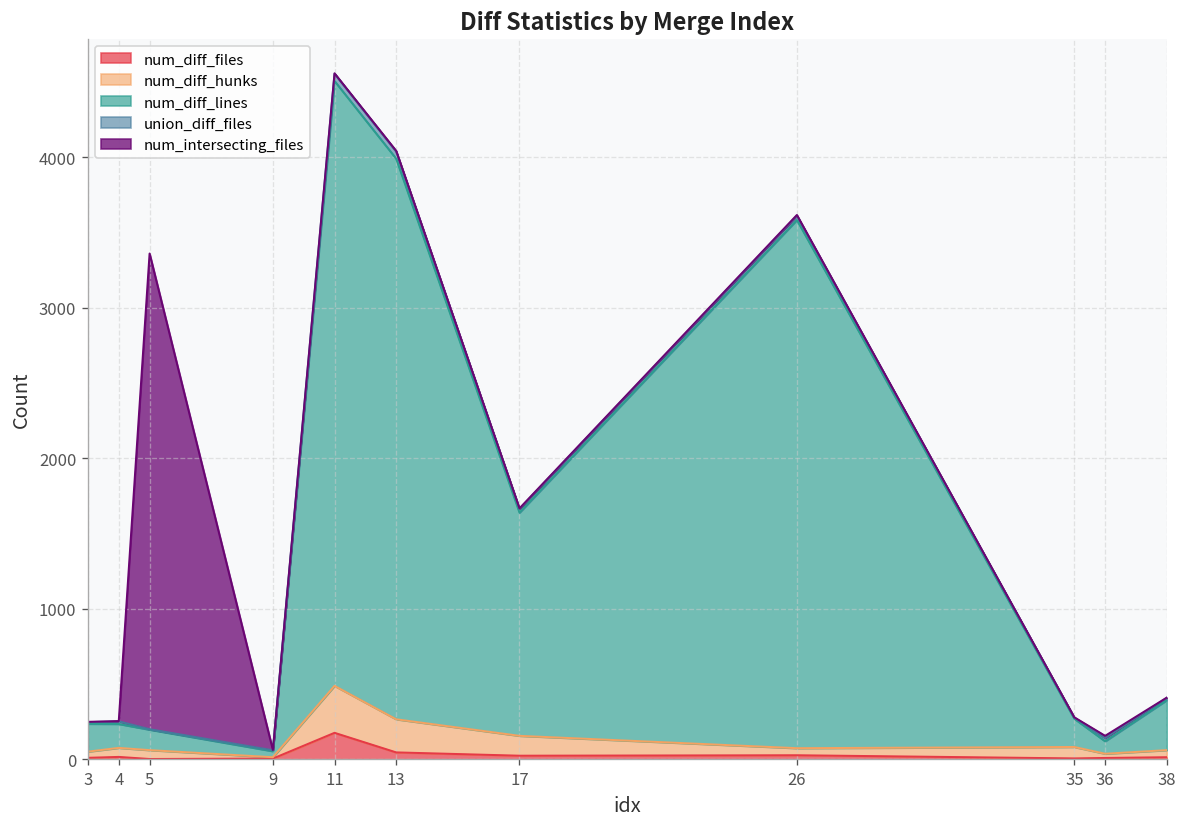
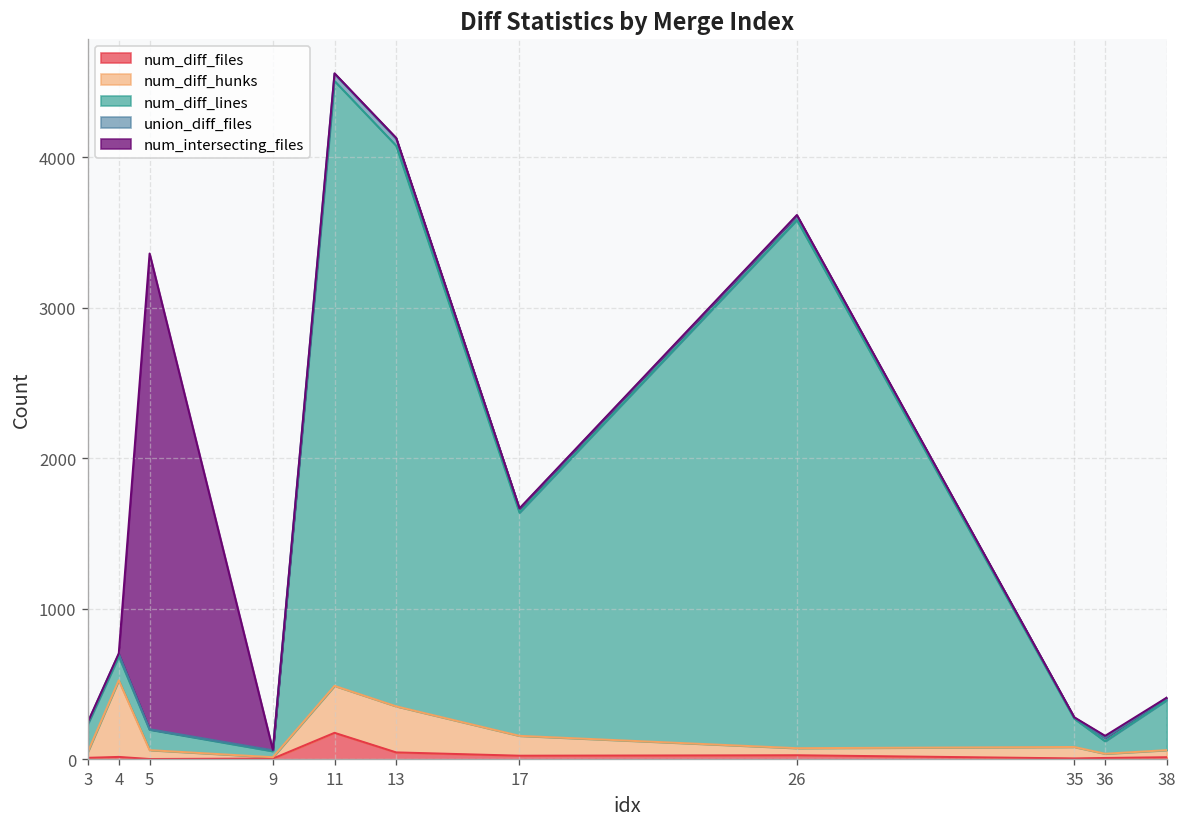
num_diff_hunks, 4: 60 -> 510
num_diff_hunks, 13: 220 -> 310
